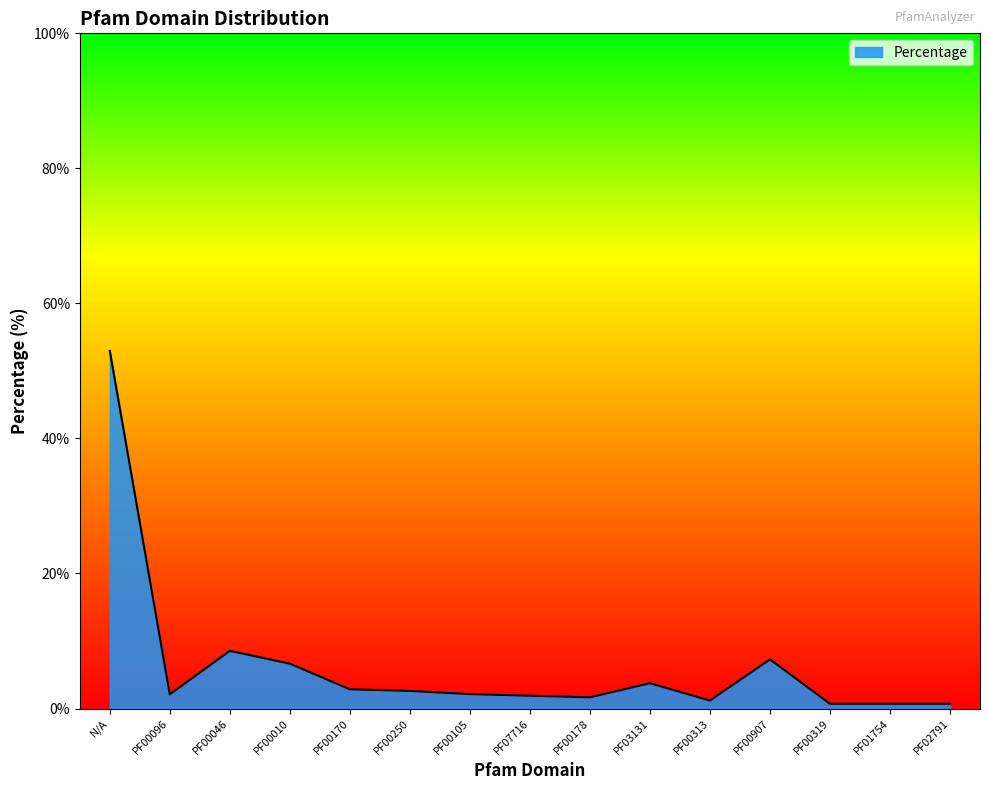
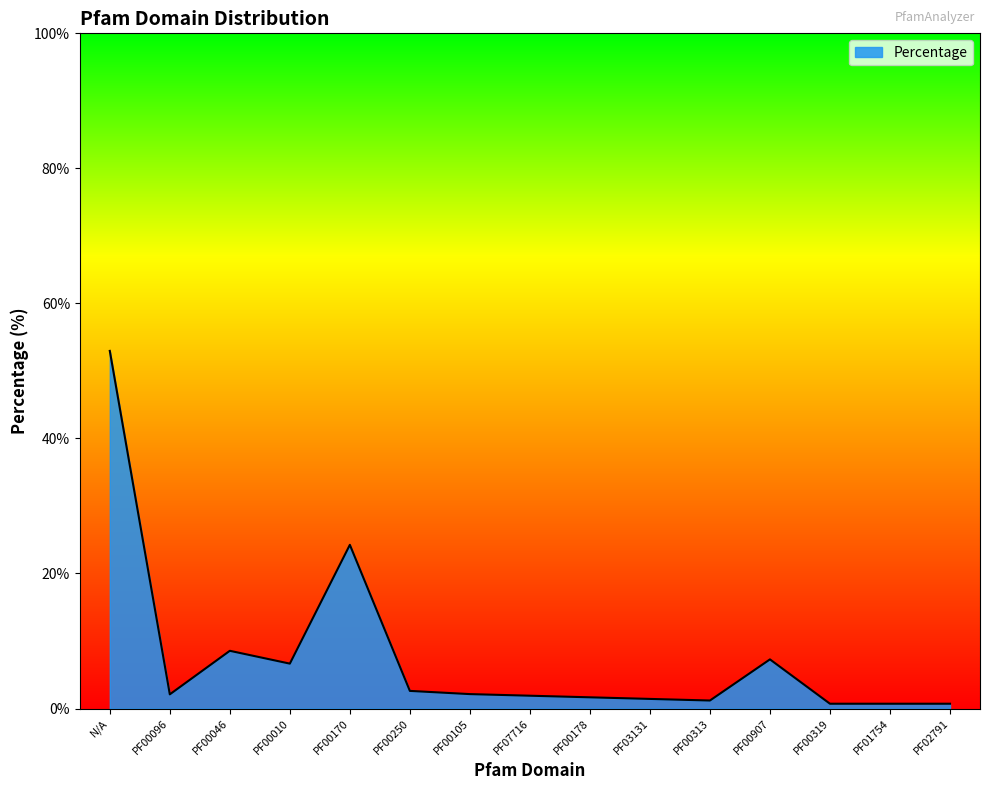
PF00170: 3% -> 24%
PF03131: 4% -> 1%
